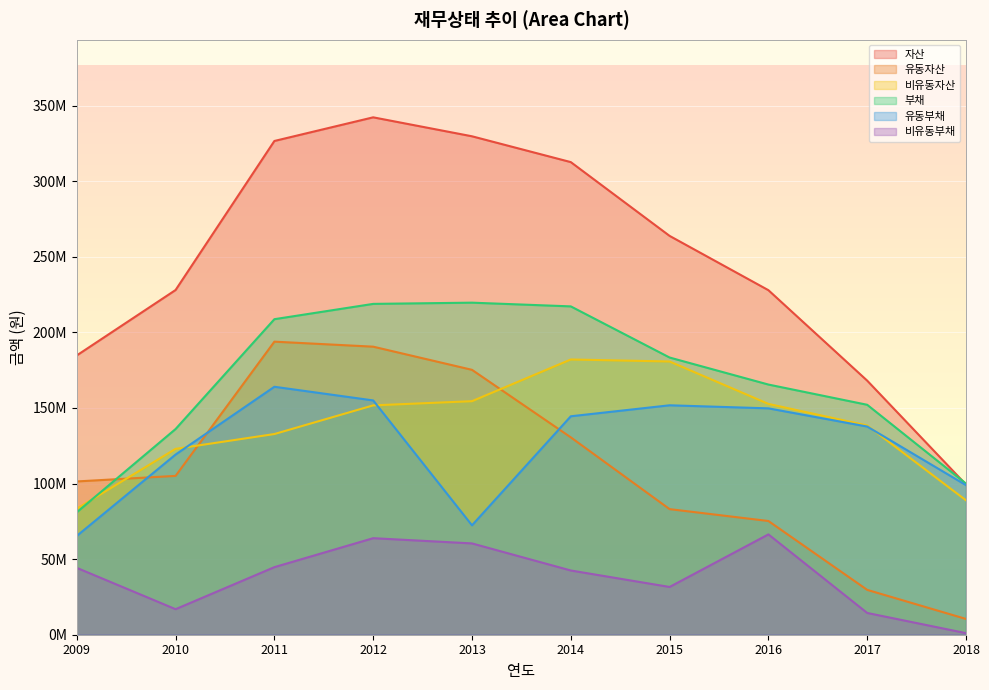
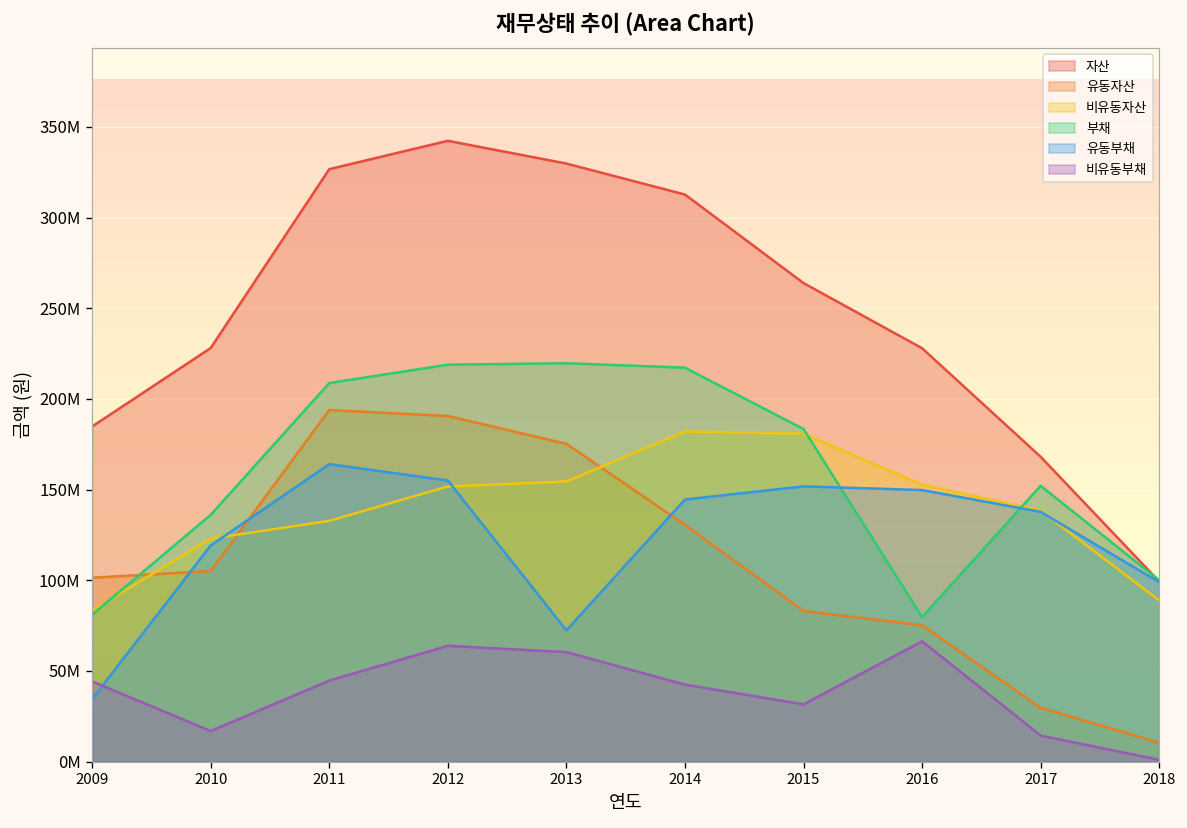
유동부채, 2009: 65000000 -> 35000000
부채, 2016: 166000000 -> 80000000
